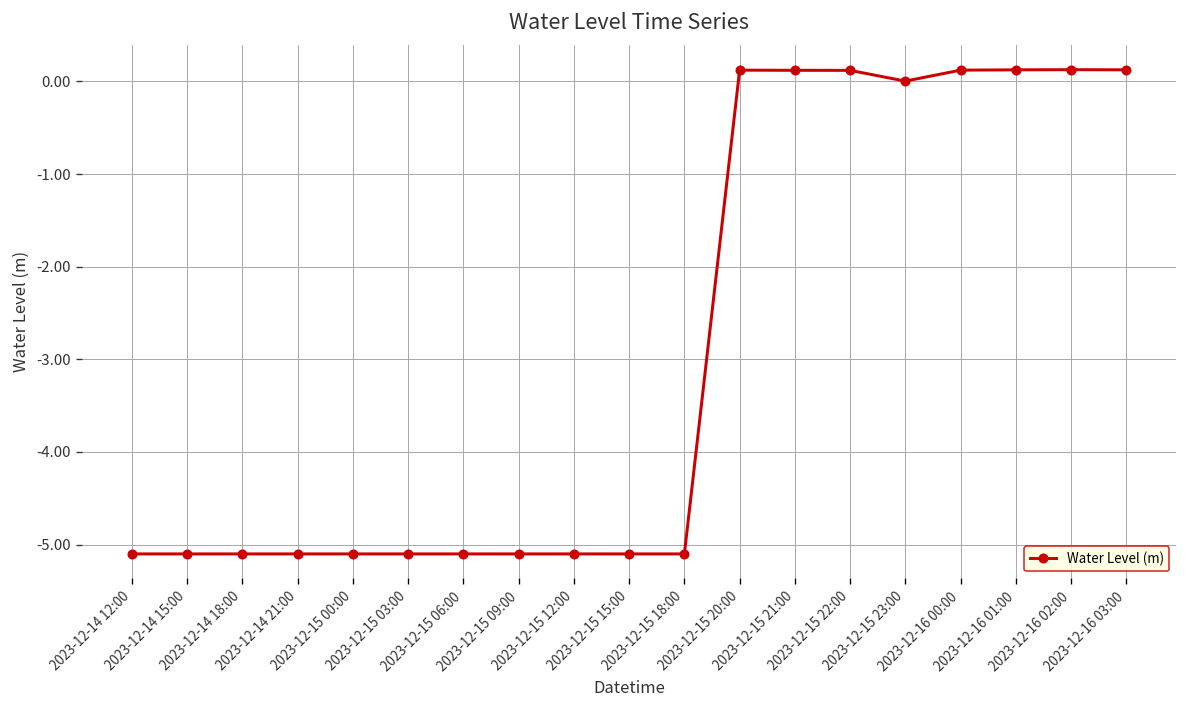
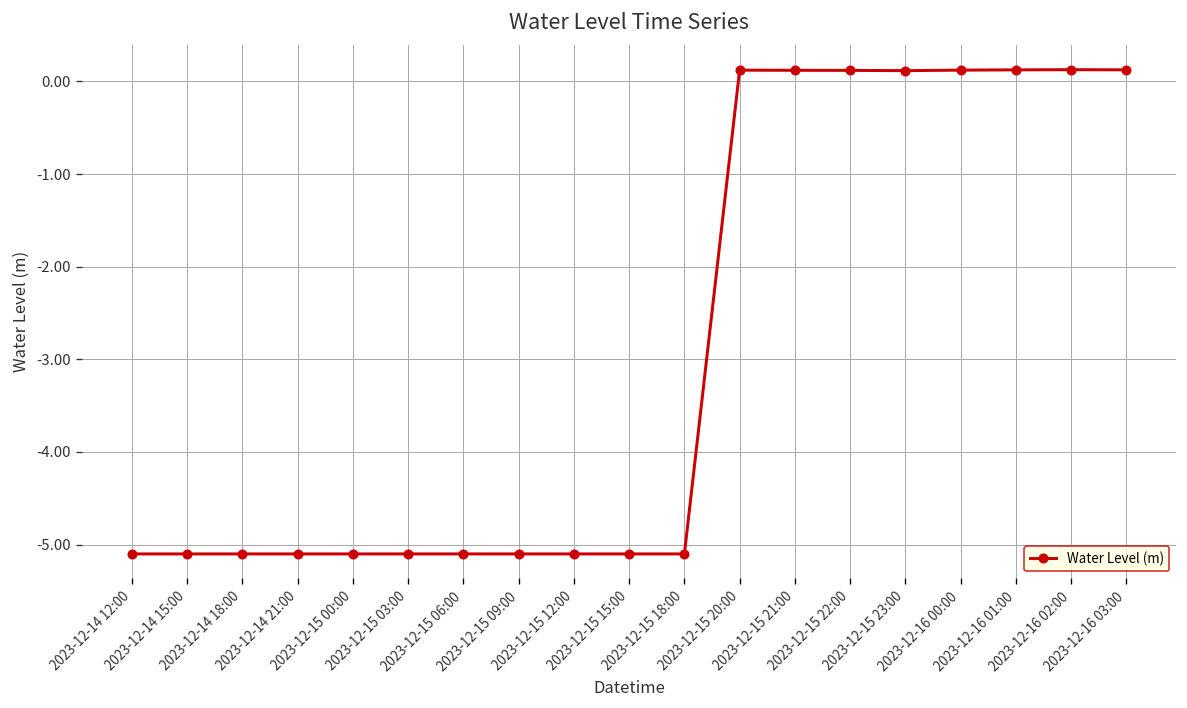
2023-12-15 23:00: 0.0 -> 0.1
